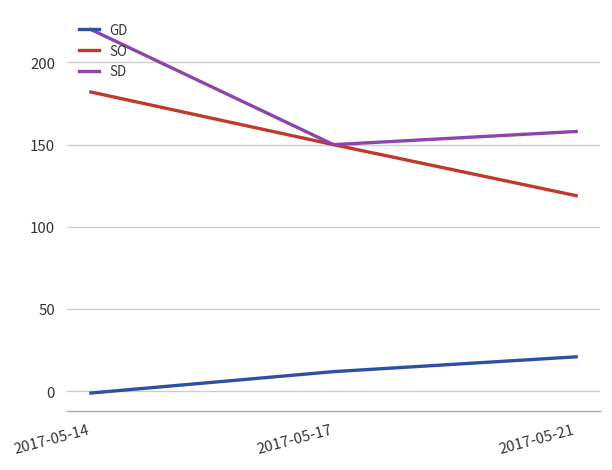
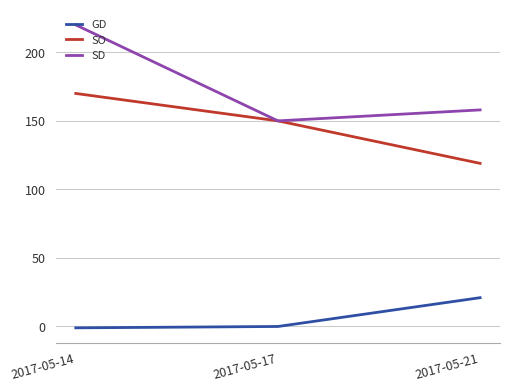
SO, 2017-05-14: 182 -> 170
GD, 2017-05-17: 12 -> 0
